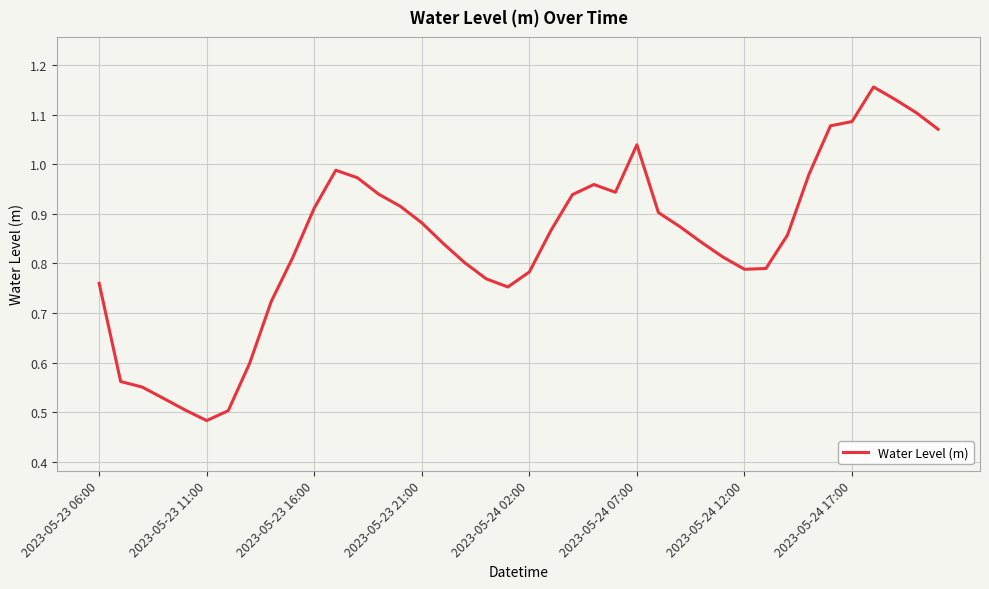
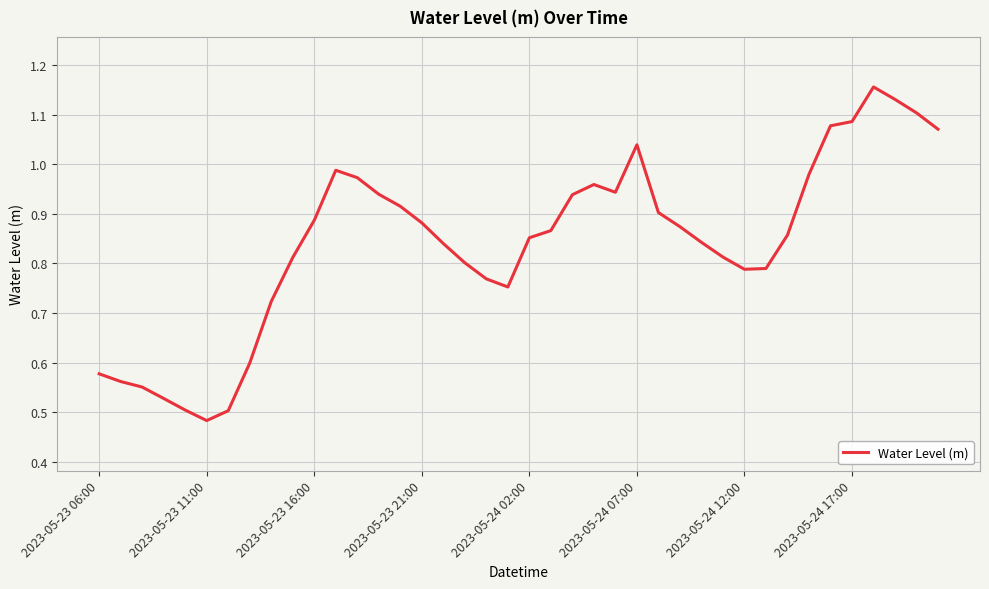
2023-05-23 06:00: 0.76 -> 0.58
2023-05-23 16:00: 0.91 -> 0.89
2023-05-24 02:00: 0.78 -> 0.85
